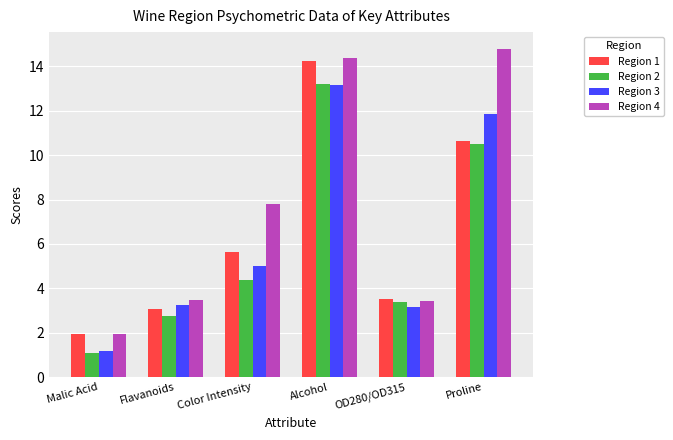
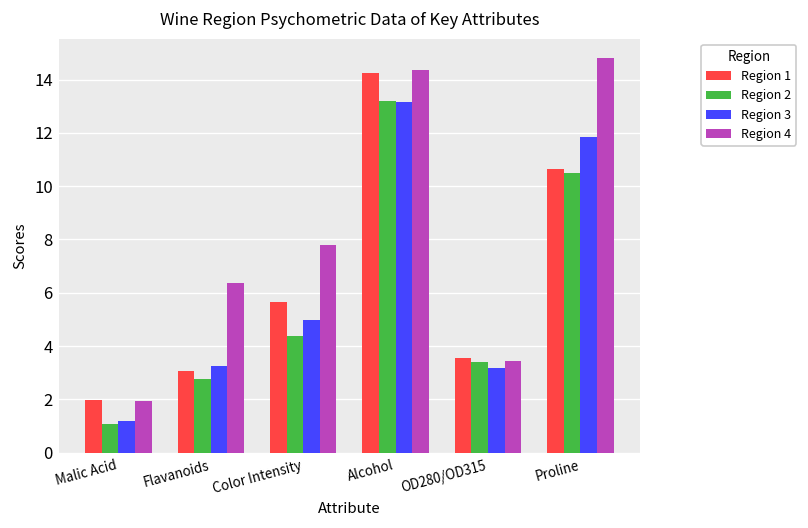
Region 4, Flavanoids: 3.5 -> 6.4
